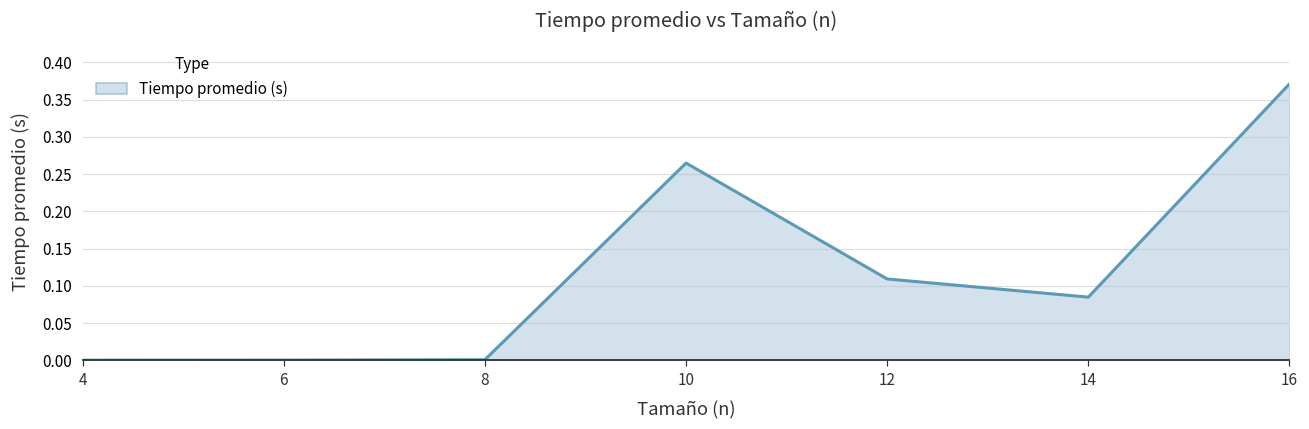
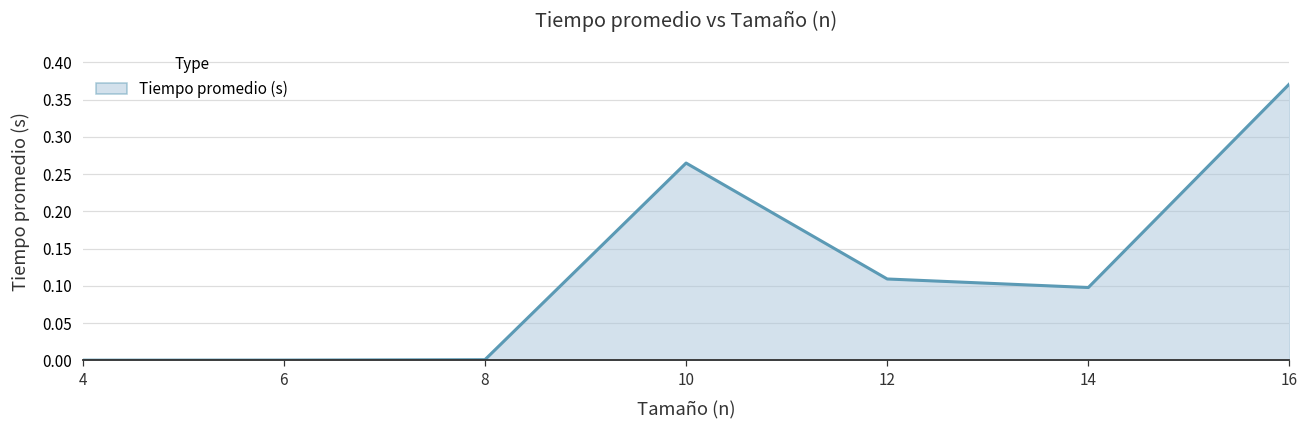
14: 0.08 -> 0.10
